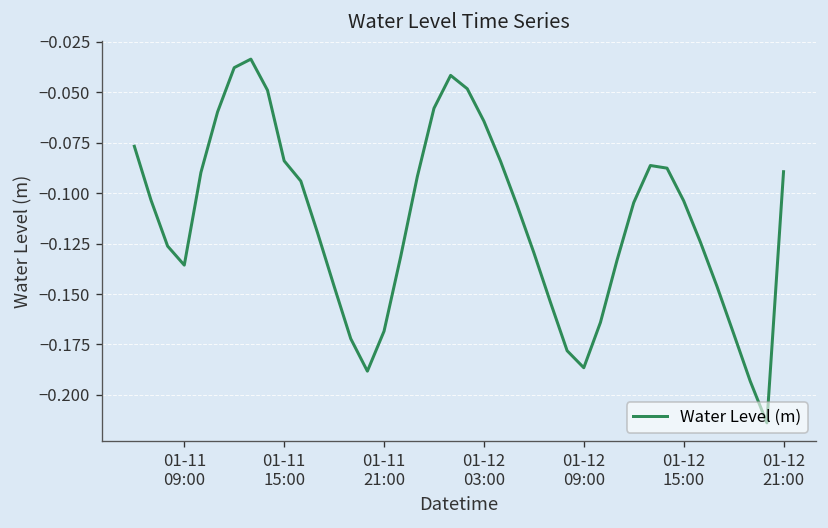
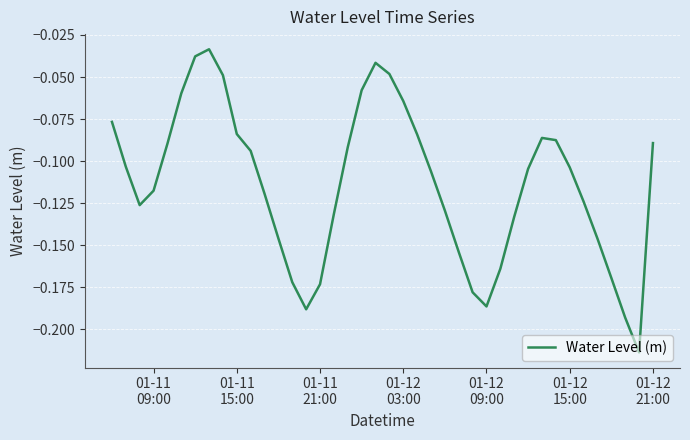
01-11 09:00: -0.136 -> -0.118
01-11 21:00: -0.168 -> -0.173
